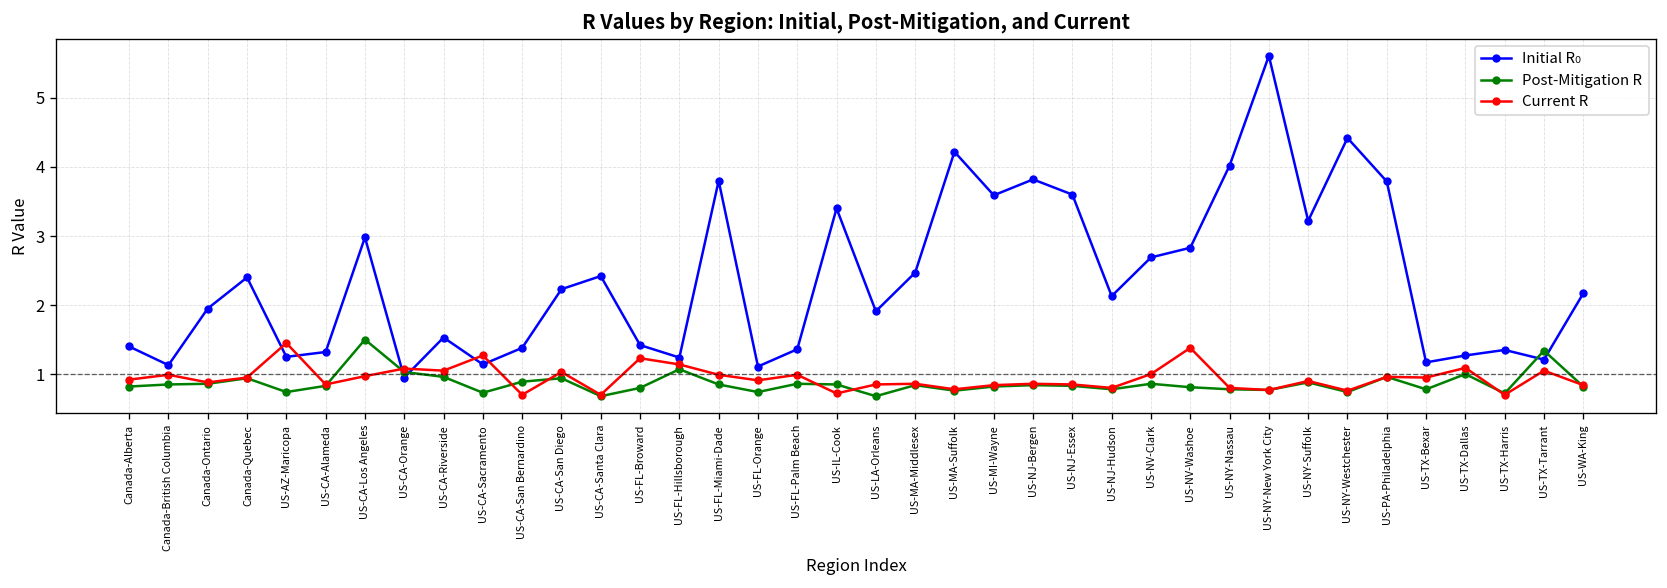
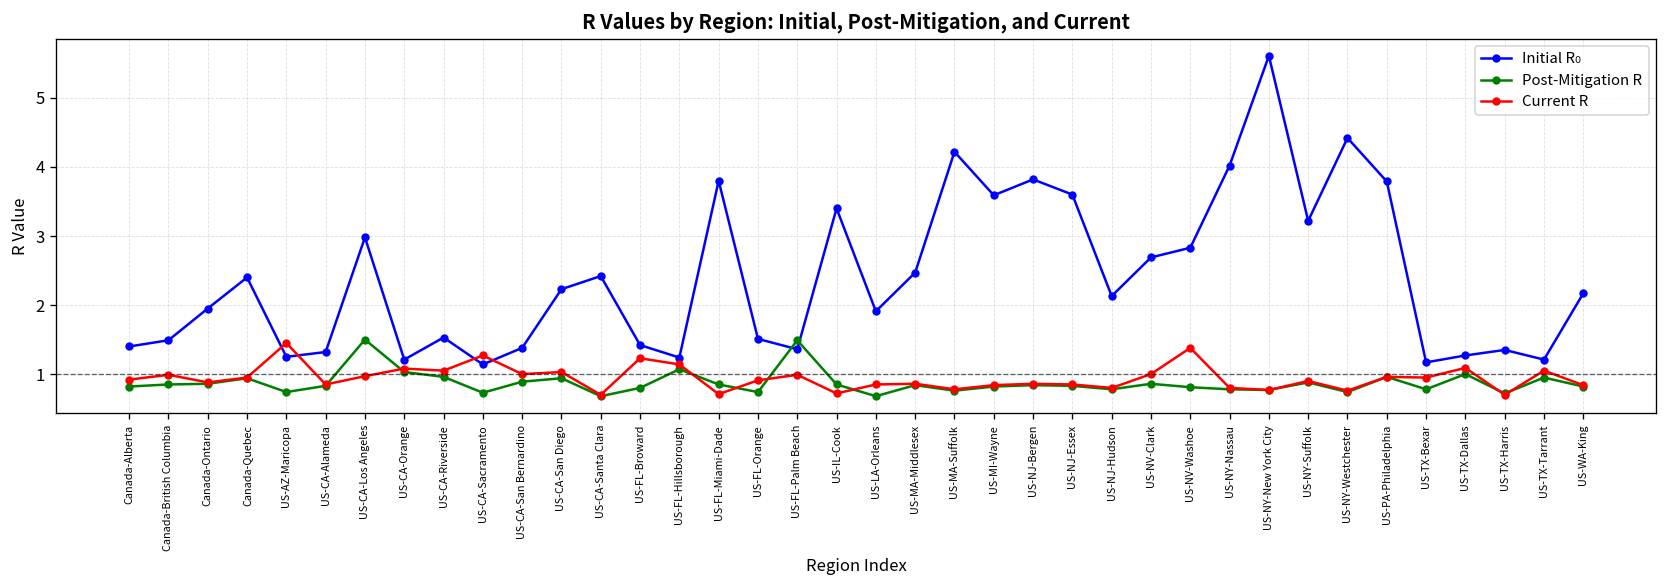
Initial R₀, Canada-British Columbia: 1.1 -> 1.5
Initial R₀, US-CA-Orange: 1.0 -> 1.2
Current R, US-CA-San Bernardino: 0.7 -> 1.0
Current R, US-FL-Miami-Dade: 1.0 -> 0.7
Initial R₀, US-FL-Orange: 1.1 -> 1.5
Post-Mitigation R, US-FL-Palm Beach: 0.9 -> 1.5
Post-Mitigation R, US-TX-Tarrant: 1.3 -> 1.0
